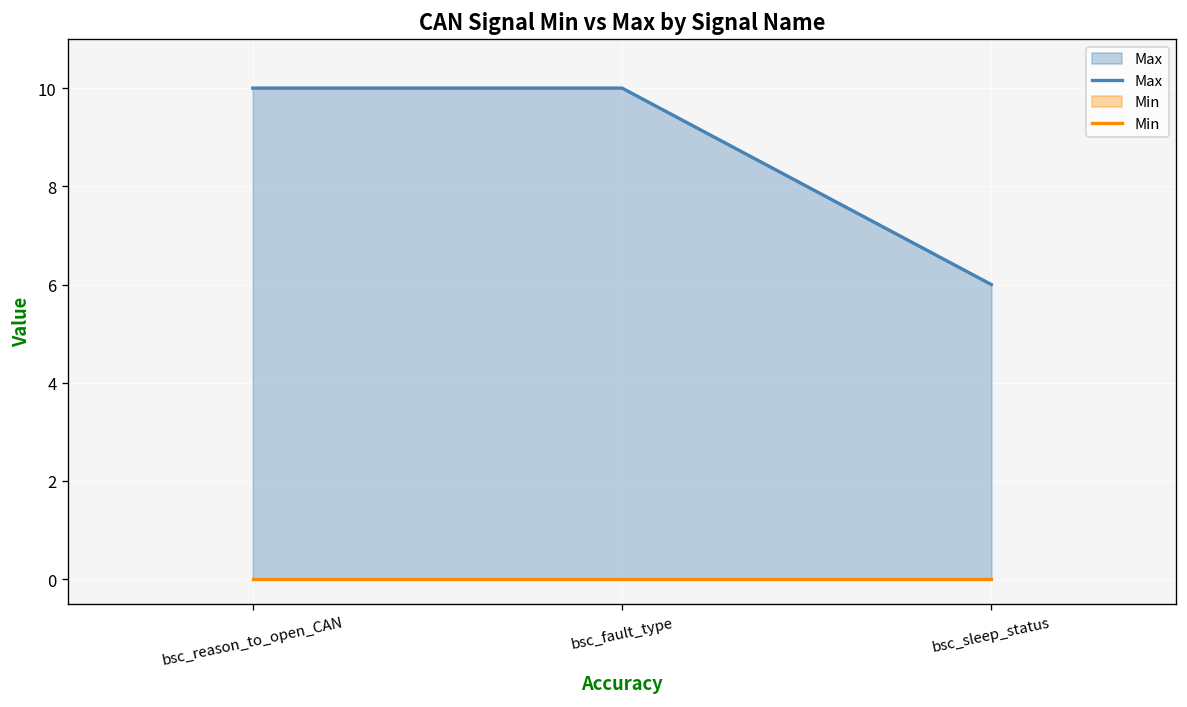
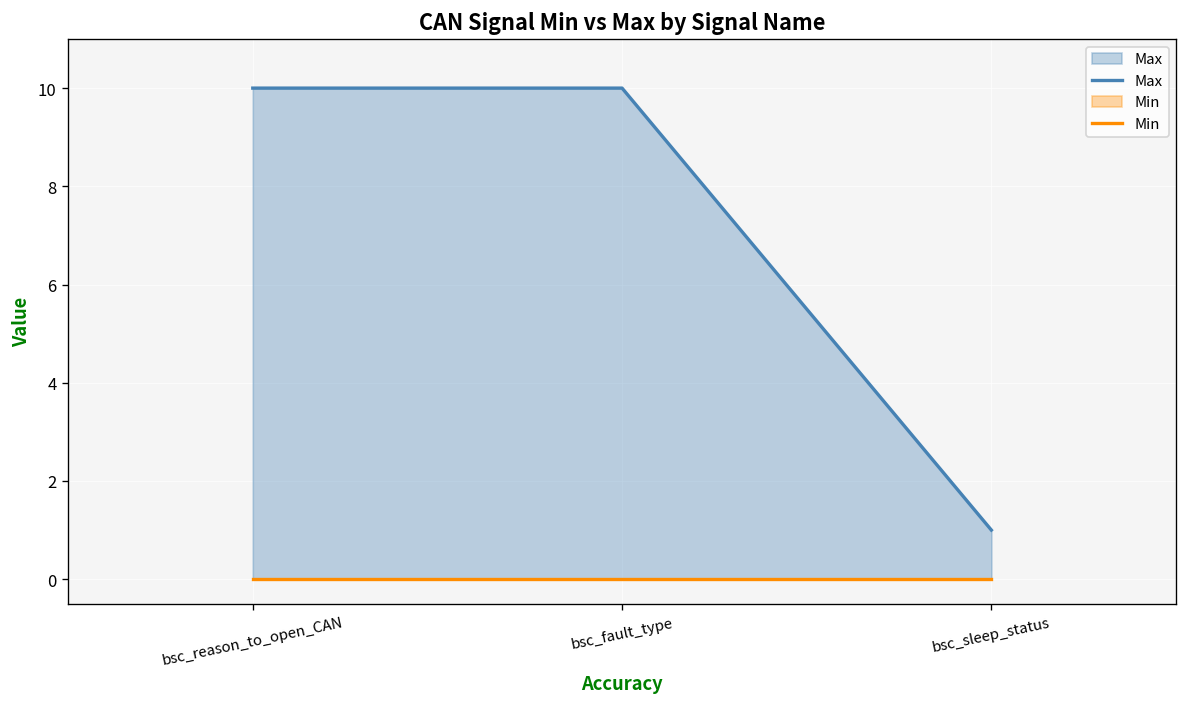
Max, bsc_sleep_status: 6 -> 1
